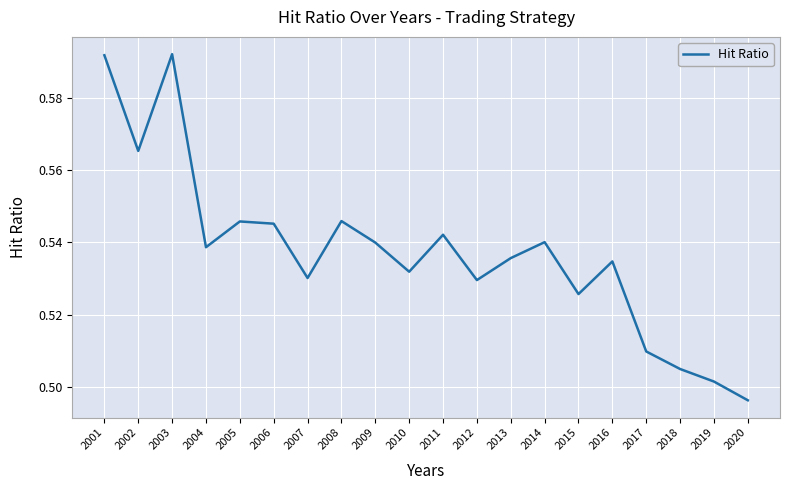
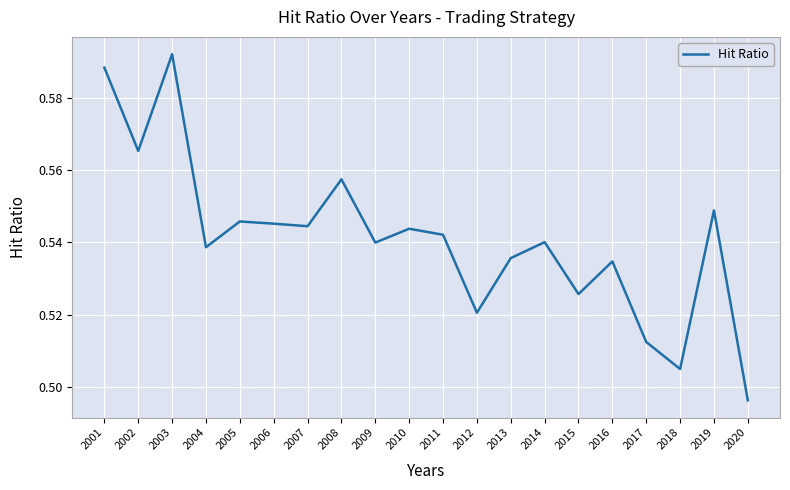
2001: 0.592 -> 0.588
2007: 0.530 -> 0.544
2008: 0.546 -> 0.557
2010: 0.532 -> 0.544
2012: 0.530 -> 0.521
2017: 0.510 -> 0.513
2019: 0.502 -> 0.549
